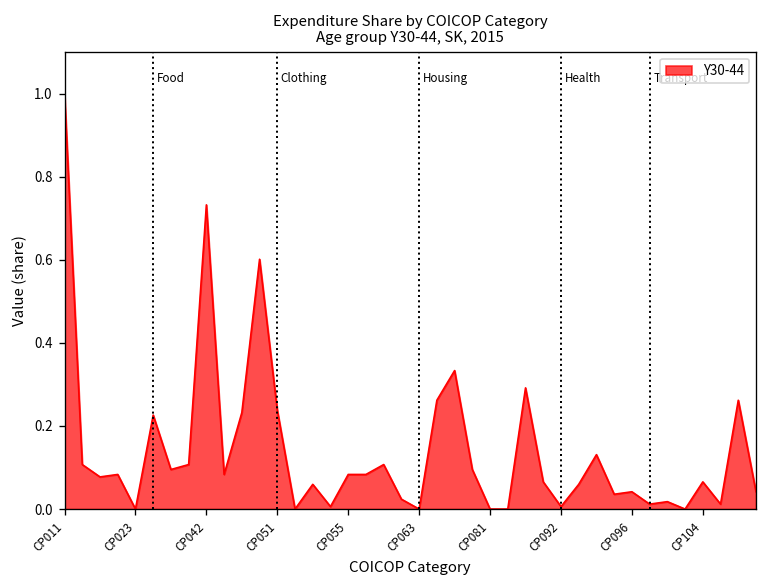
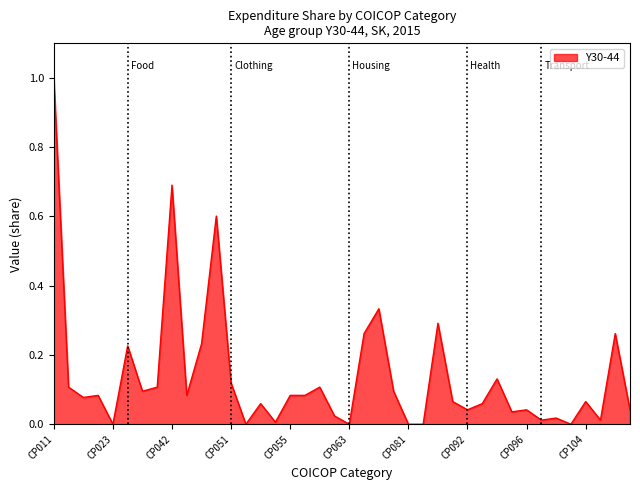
CP042: 0.73 -> 0.69
CP051: 0.24 -> 0.12
CP092: 0.01 -> 0.04
